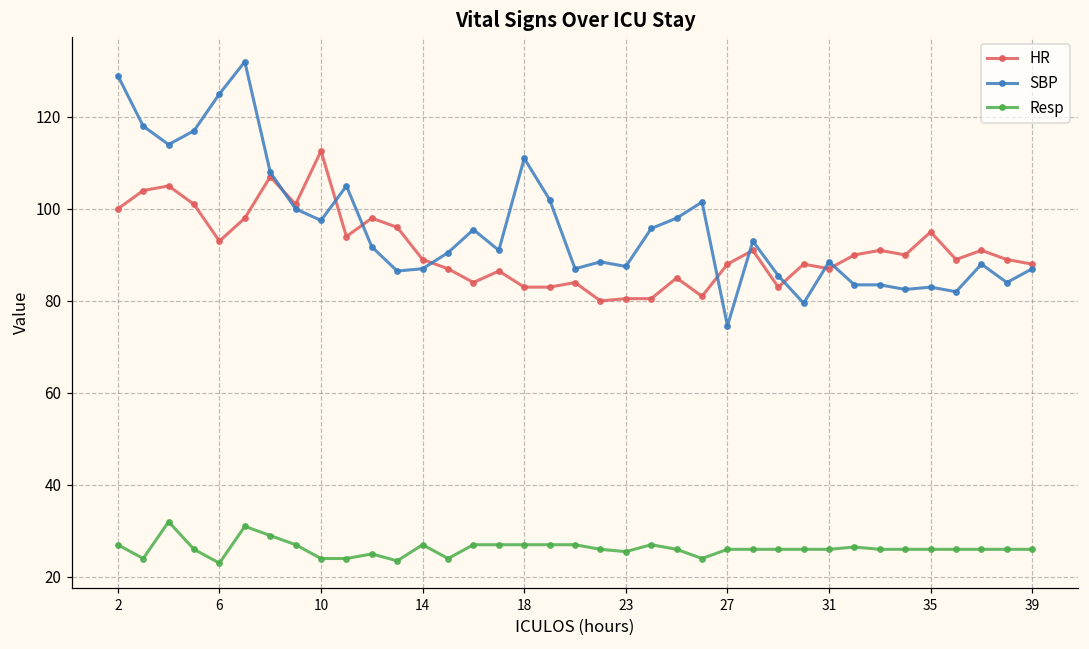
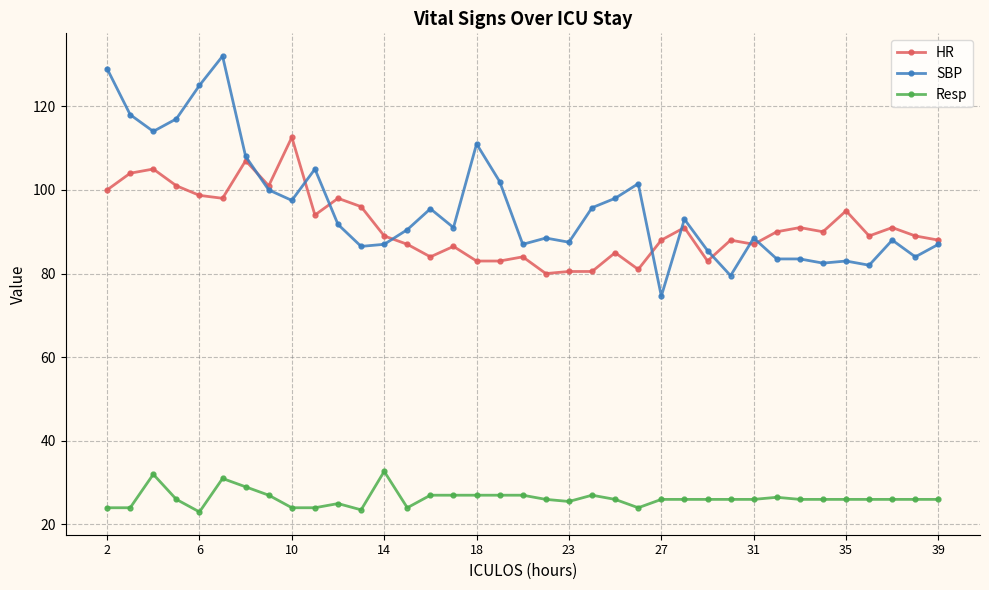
Resp, 2: 27 -> 24
HR, 6: 93 -> 99
Resp, 14: 27 -> 33
